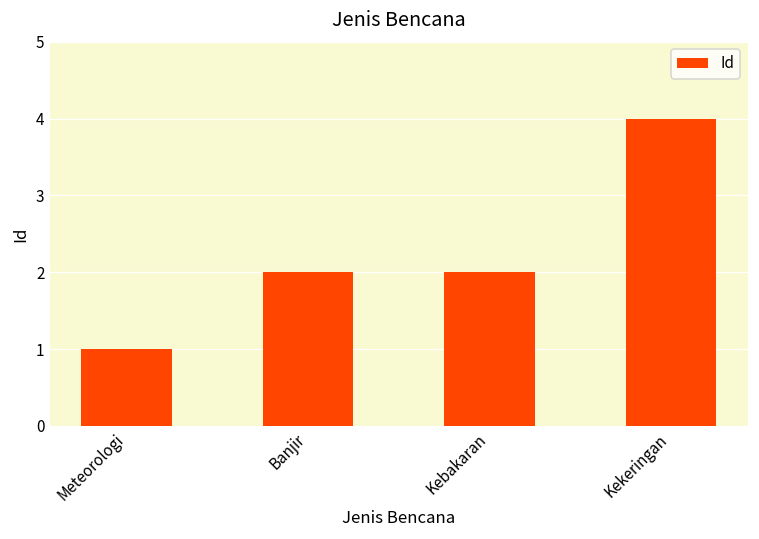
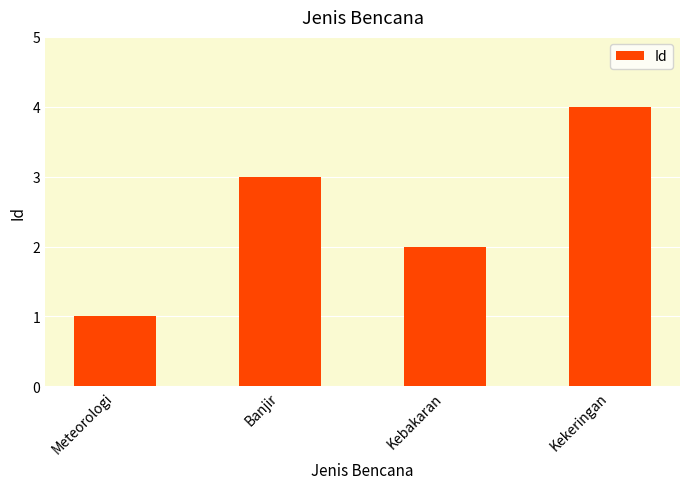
Banjir: 2 -> 3
